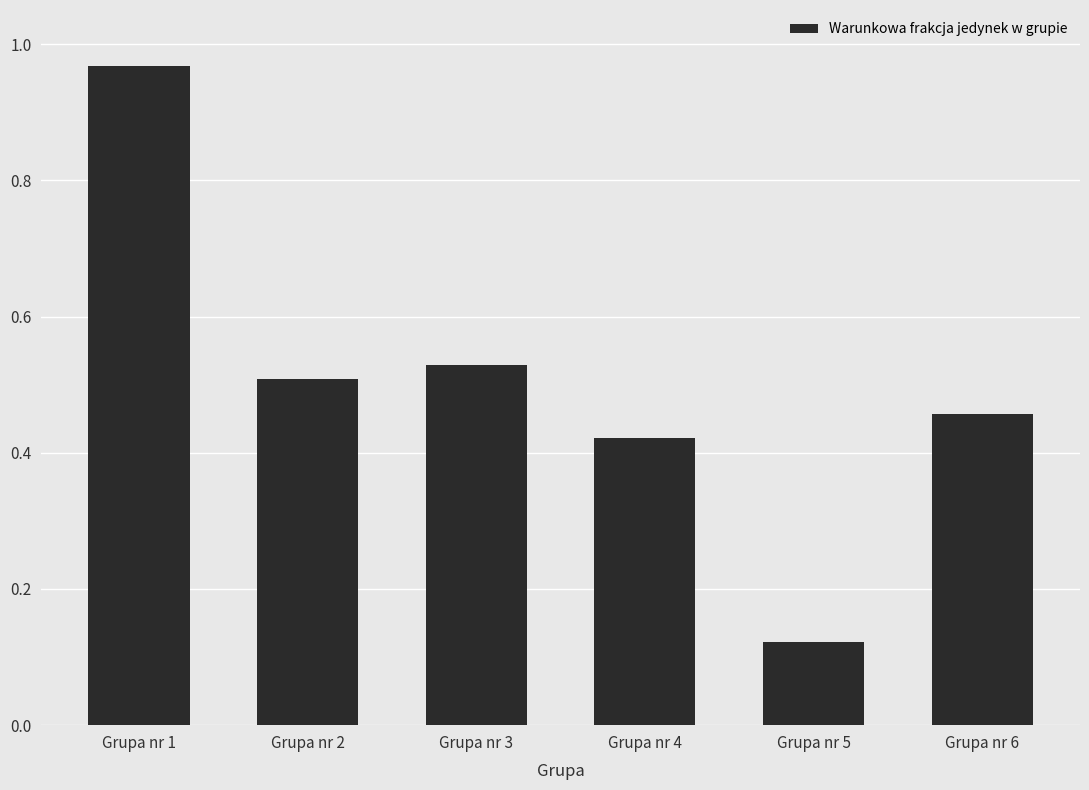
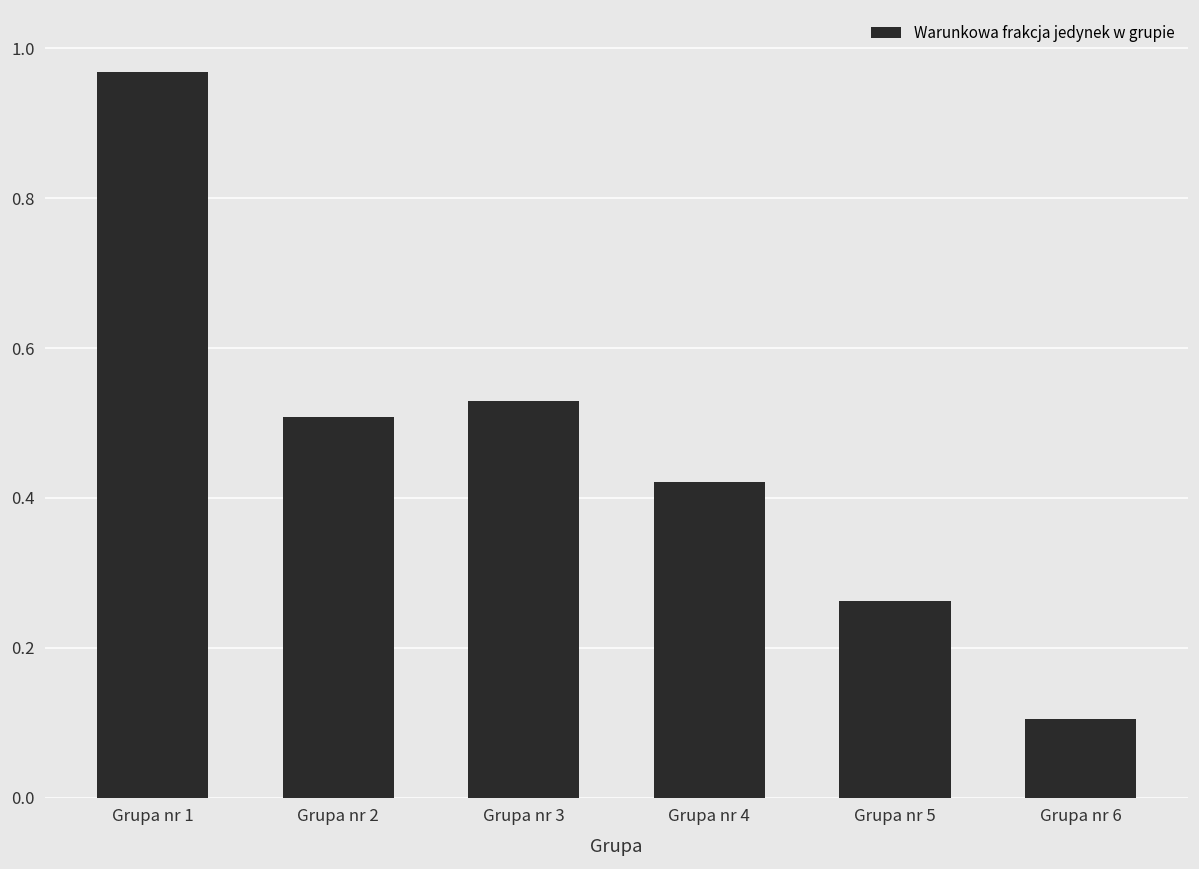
Grupa nr 5: 0.12 -> 0.26
Grupa nr 6: 0.46 -> 0.11
